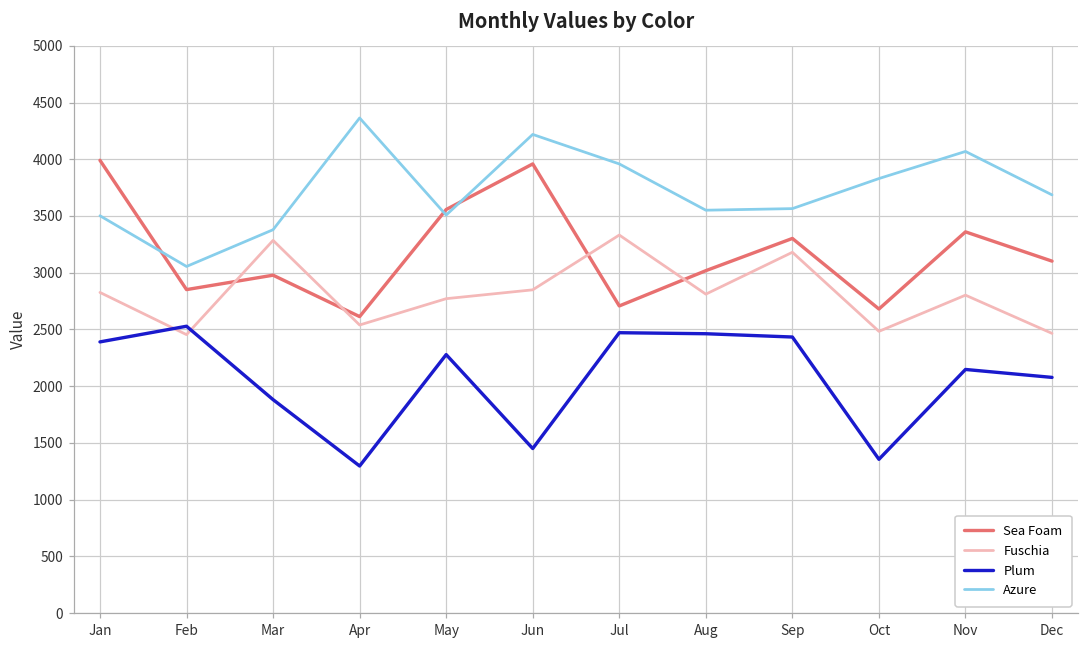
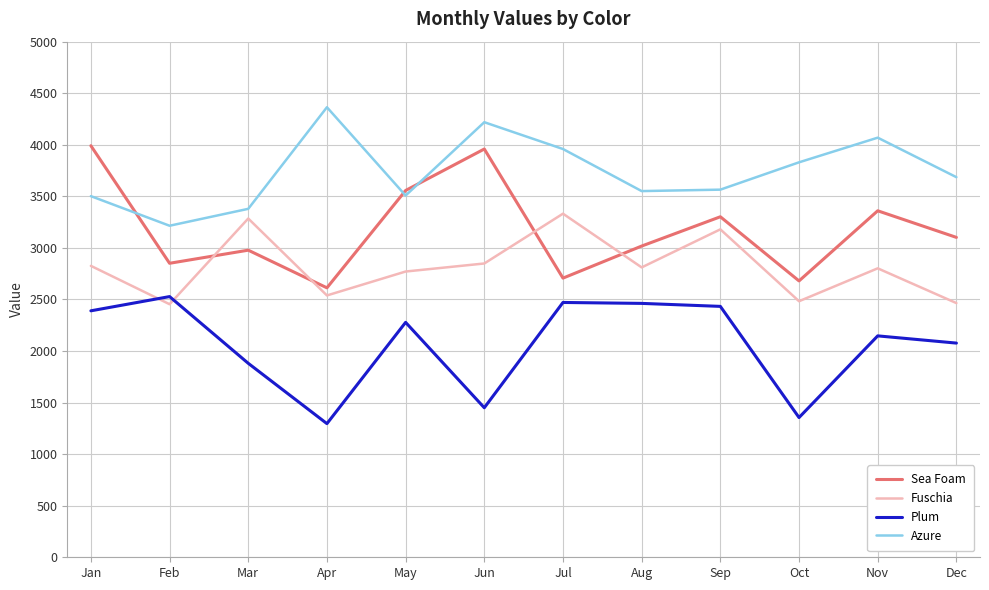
Azure, Feb: 3060 -> 3220
